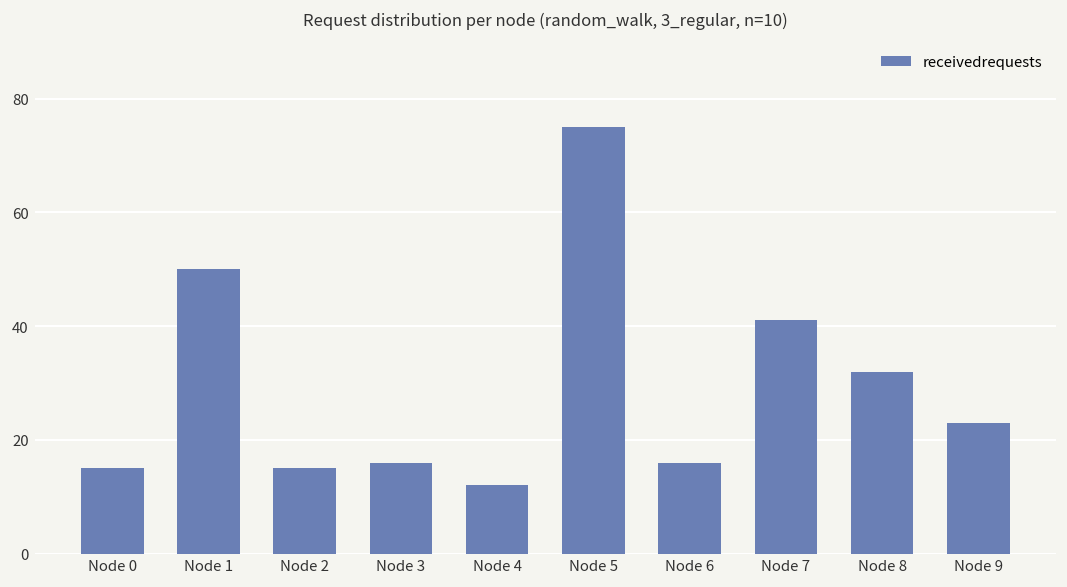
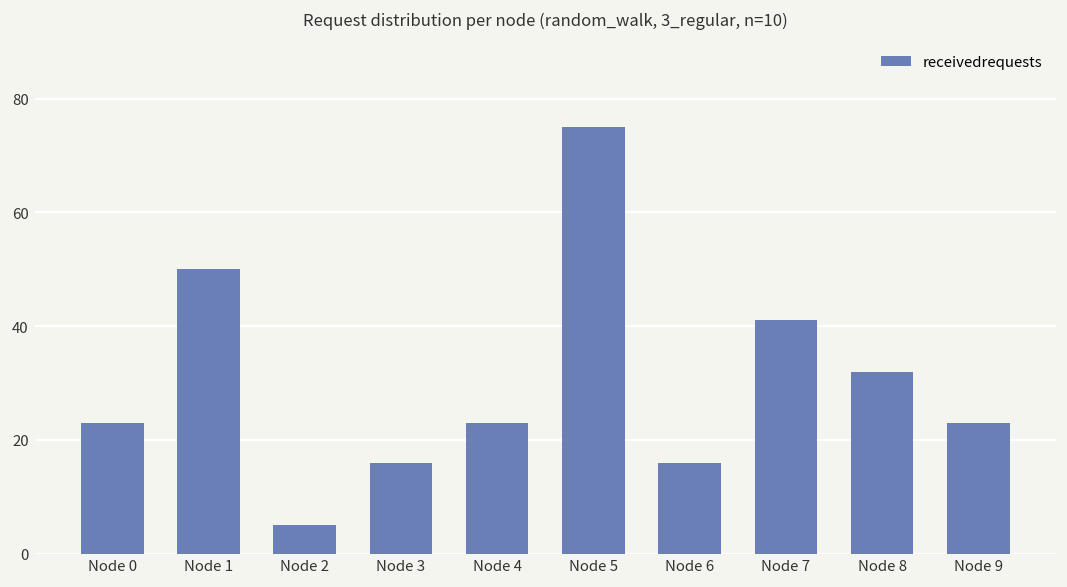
Node 0: 15 -> 23
Node 2: 15 -> 5
Node 4: 12 -> 23
